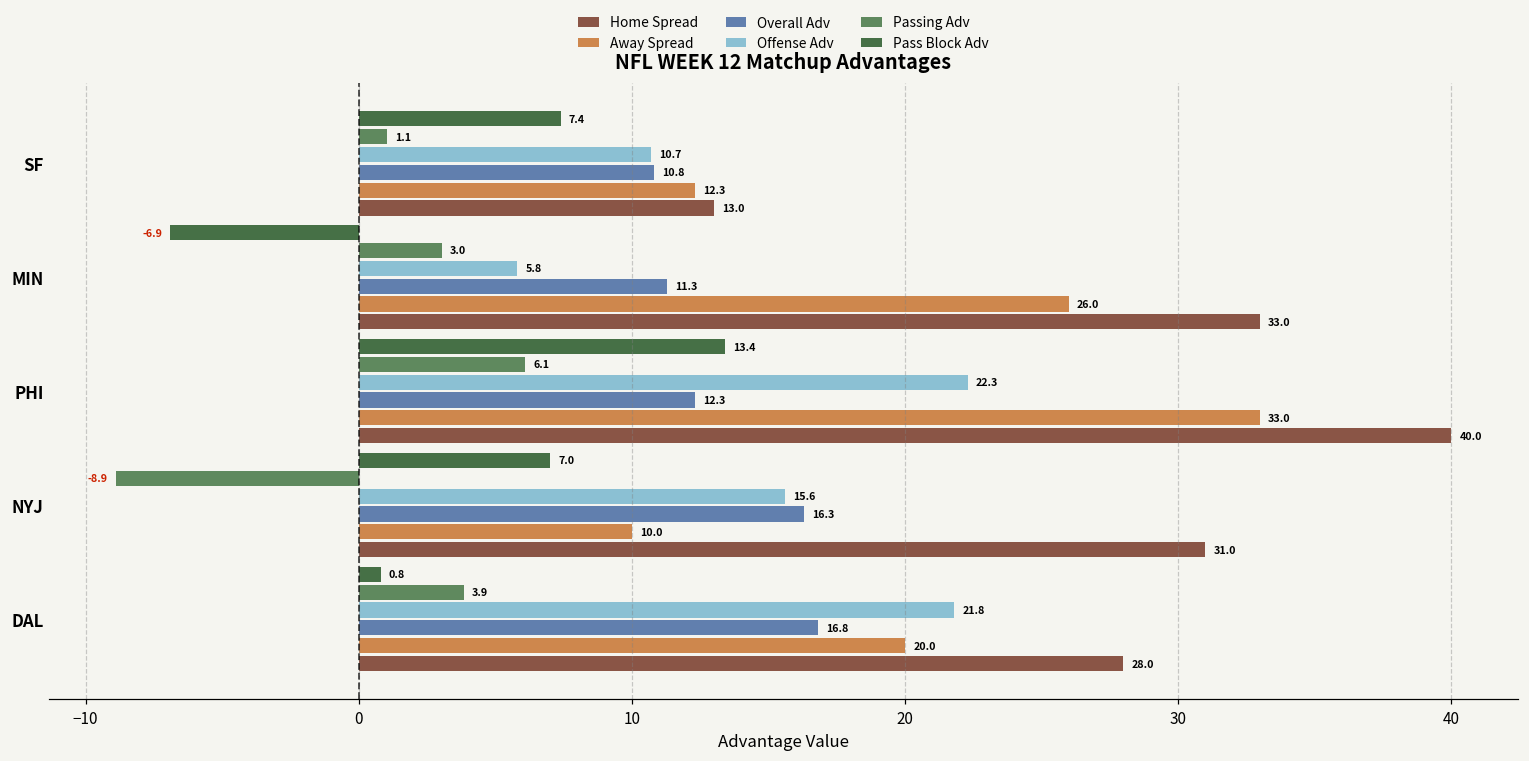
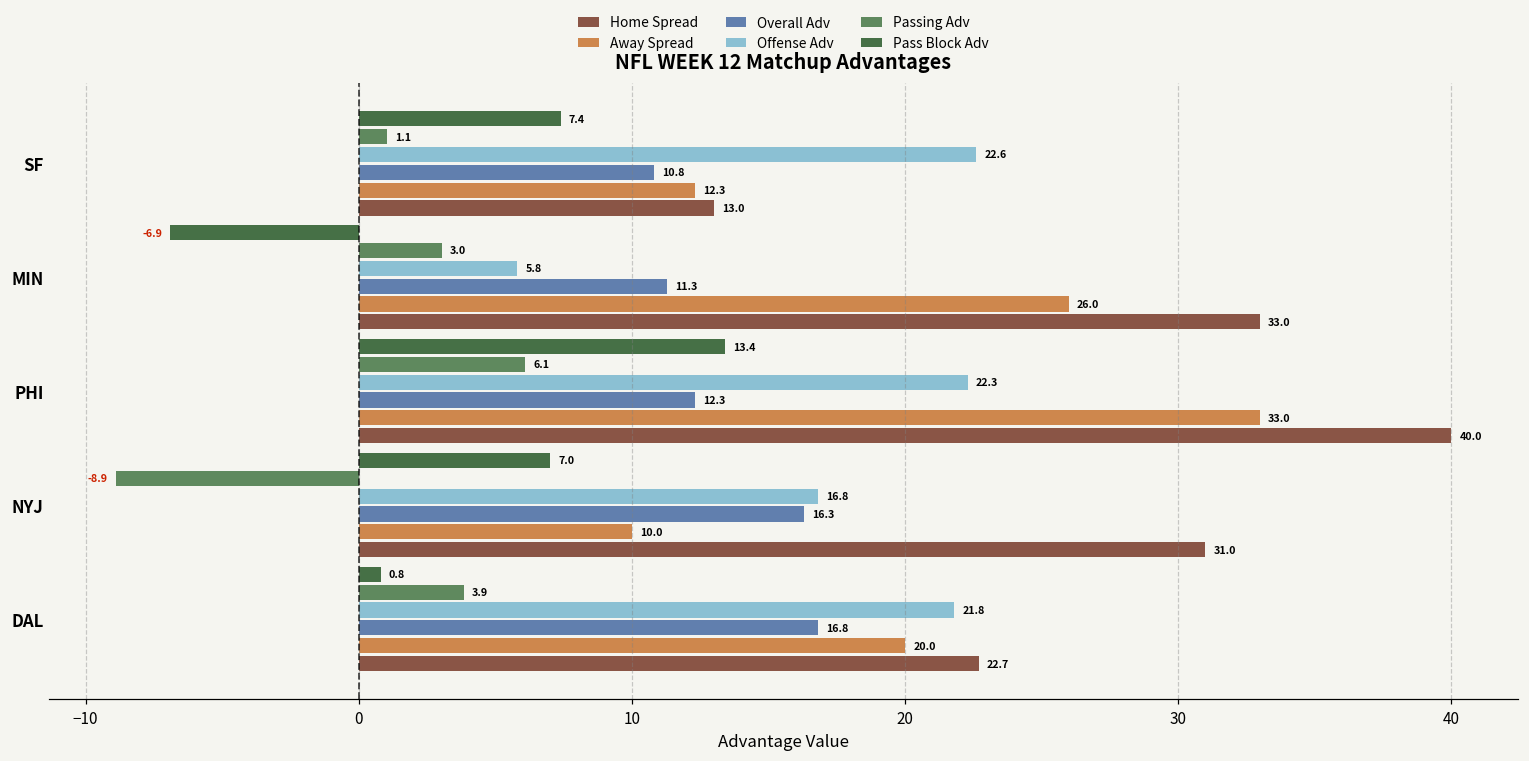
Offense Adv, SF: 10.7 -> 22.6
Offense Adv, NYJ: 15.6 -> 16.8
Home Spread, DAL: 28.0 -> 22.7
